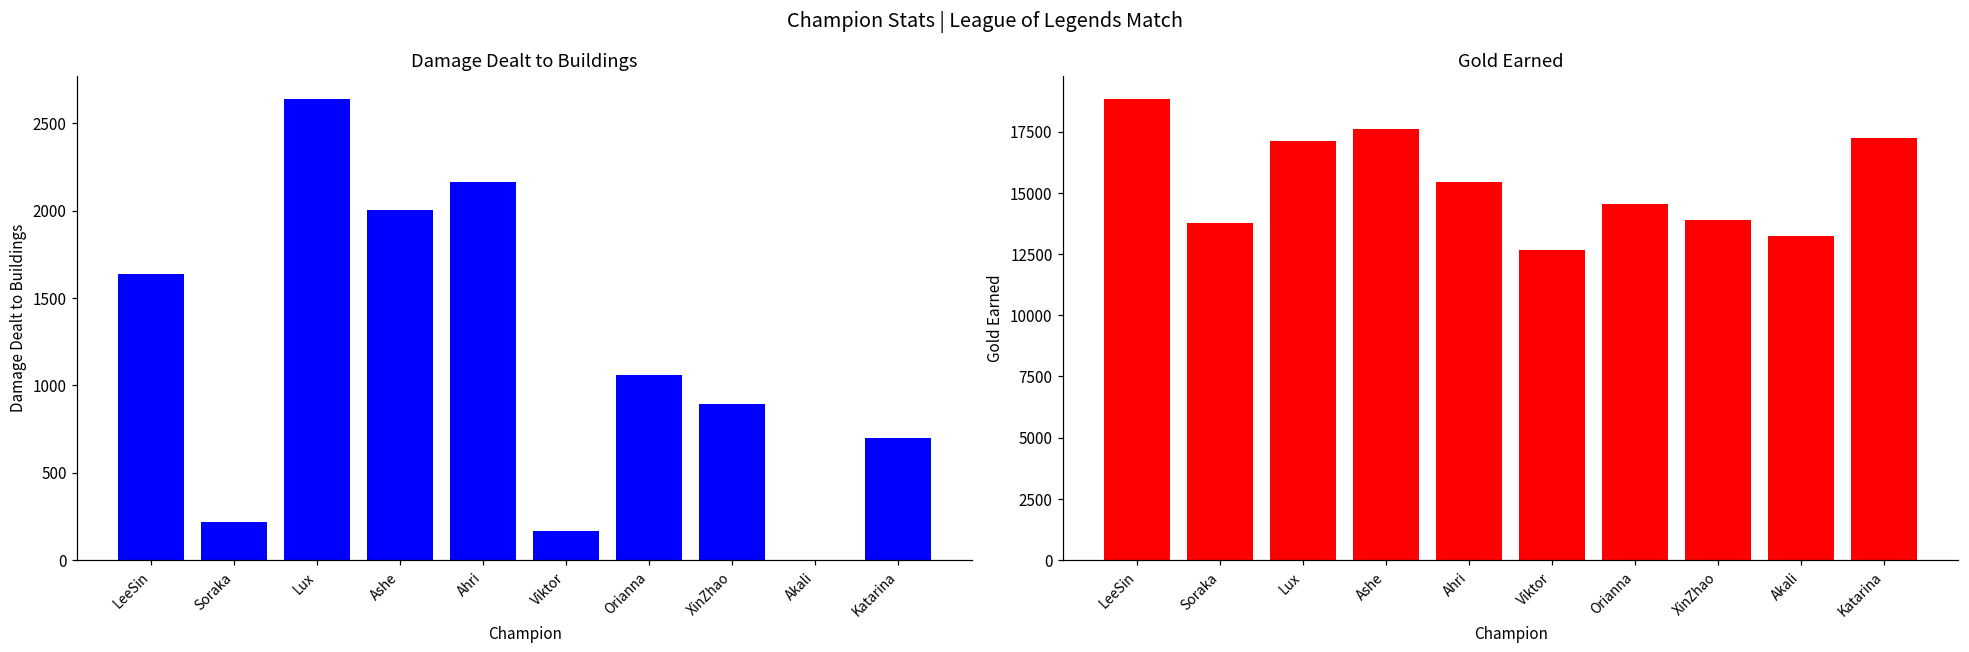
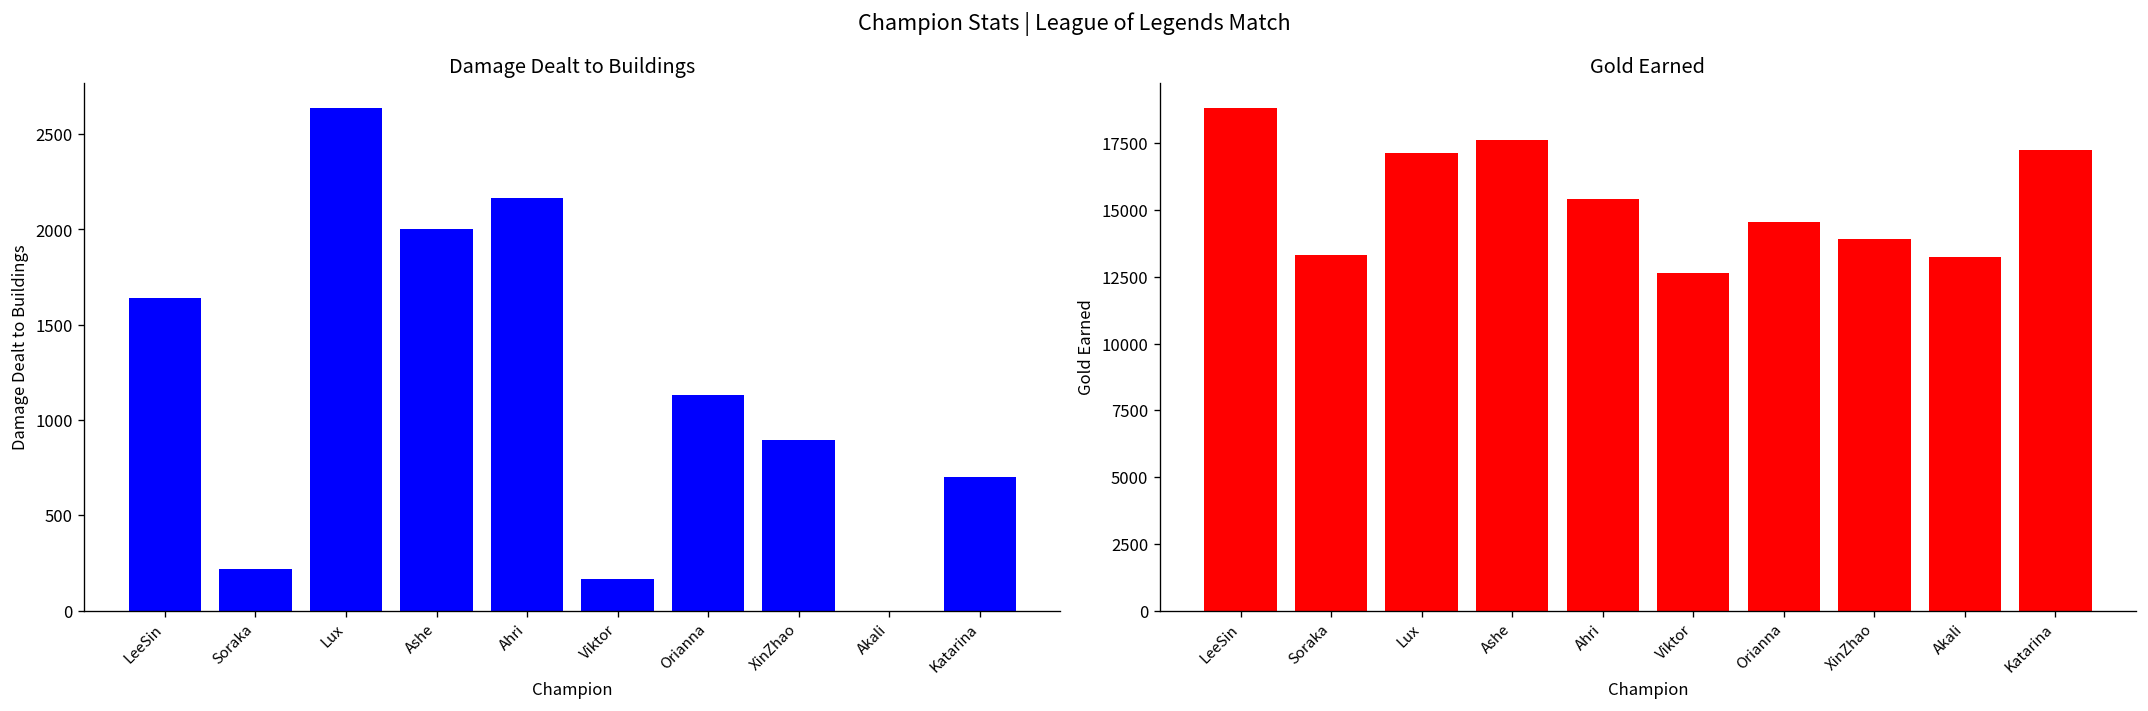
Damage Dealt to Buildings, Orianna: 1060 -> 1130
Gold Earned, Soraka: 13800 -> 13300
